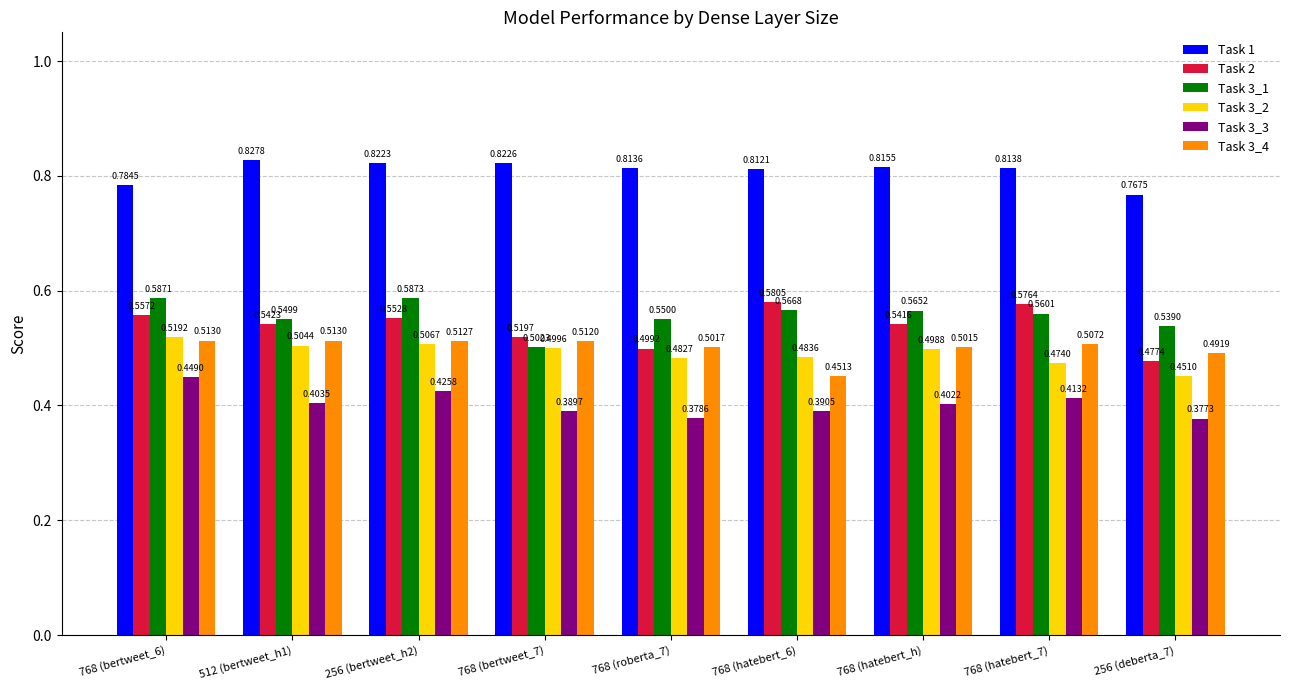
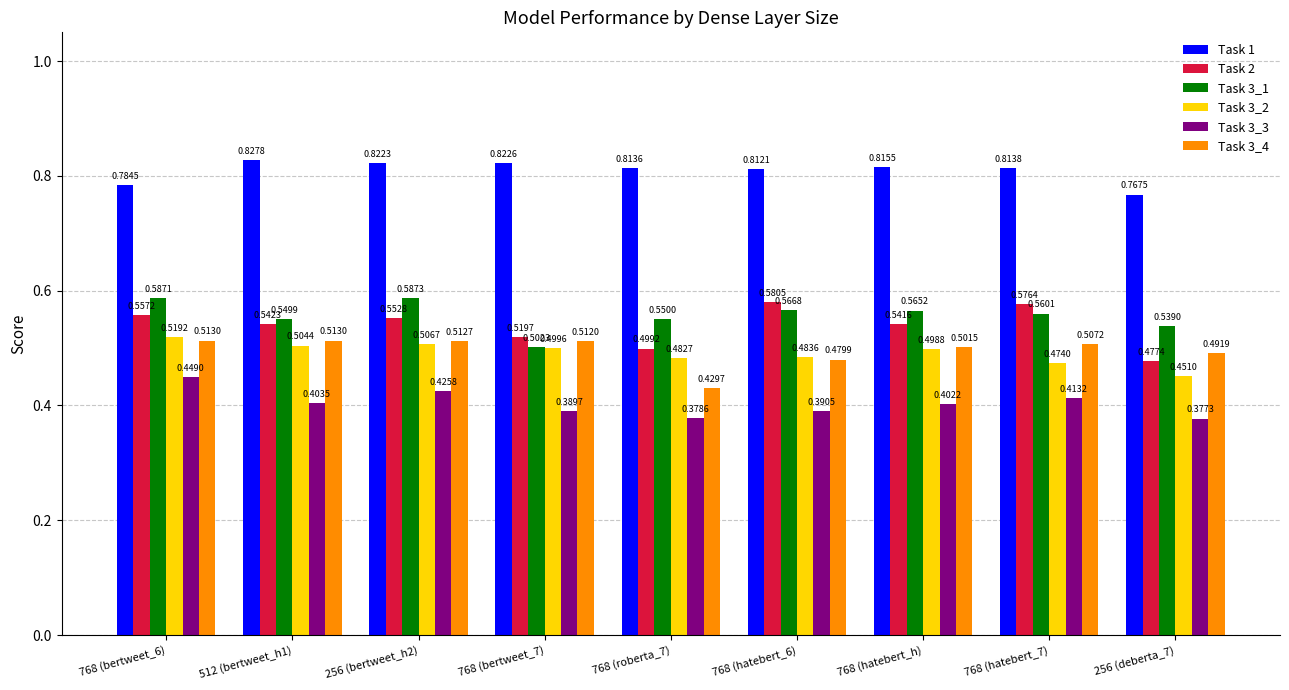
Task 3_4, 768 (roberta_7): 0.5017 -> 0.4297
Task 3_4, 768 (hatebert_6): 0.4513 -> 0.4799
